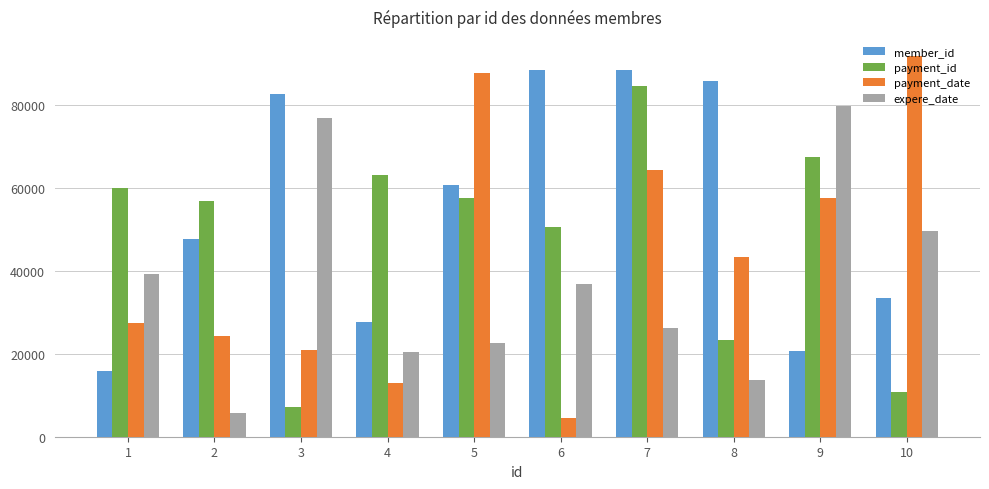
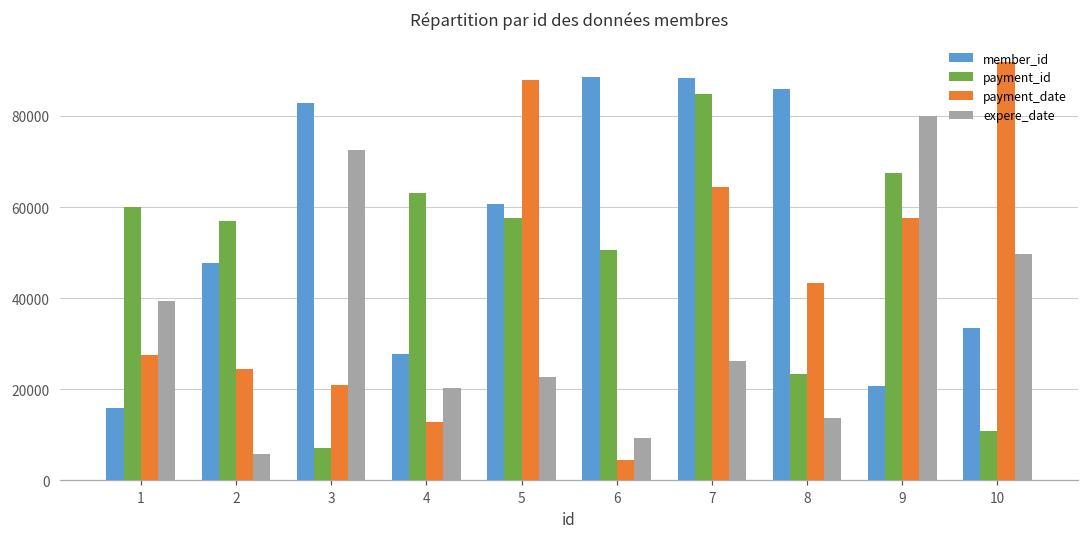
expere_date, 3: 77000 -> 73000
expere_date, 6: 37000 -> 9000
